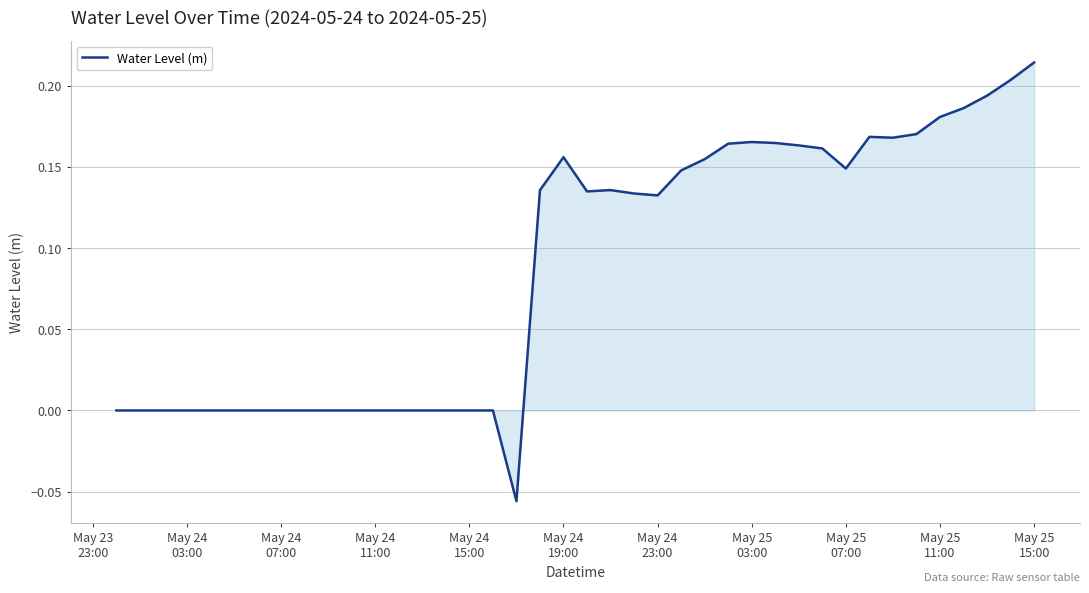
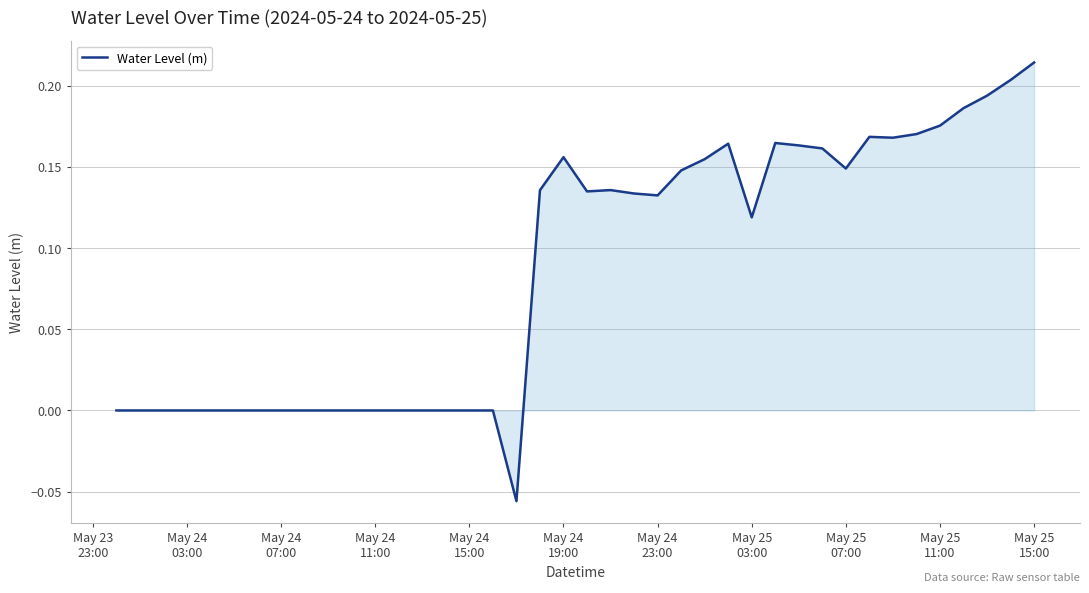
Water Level (m), May 25 03:00: 0.165 -> 0.119
Water Level (m), May 25 11:00: 0.181 -> 0.176
